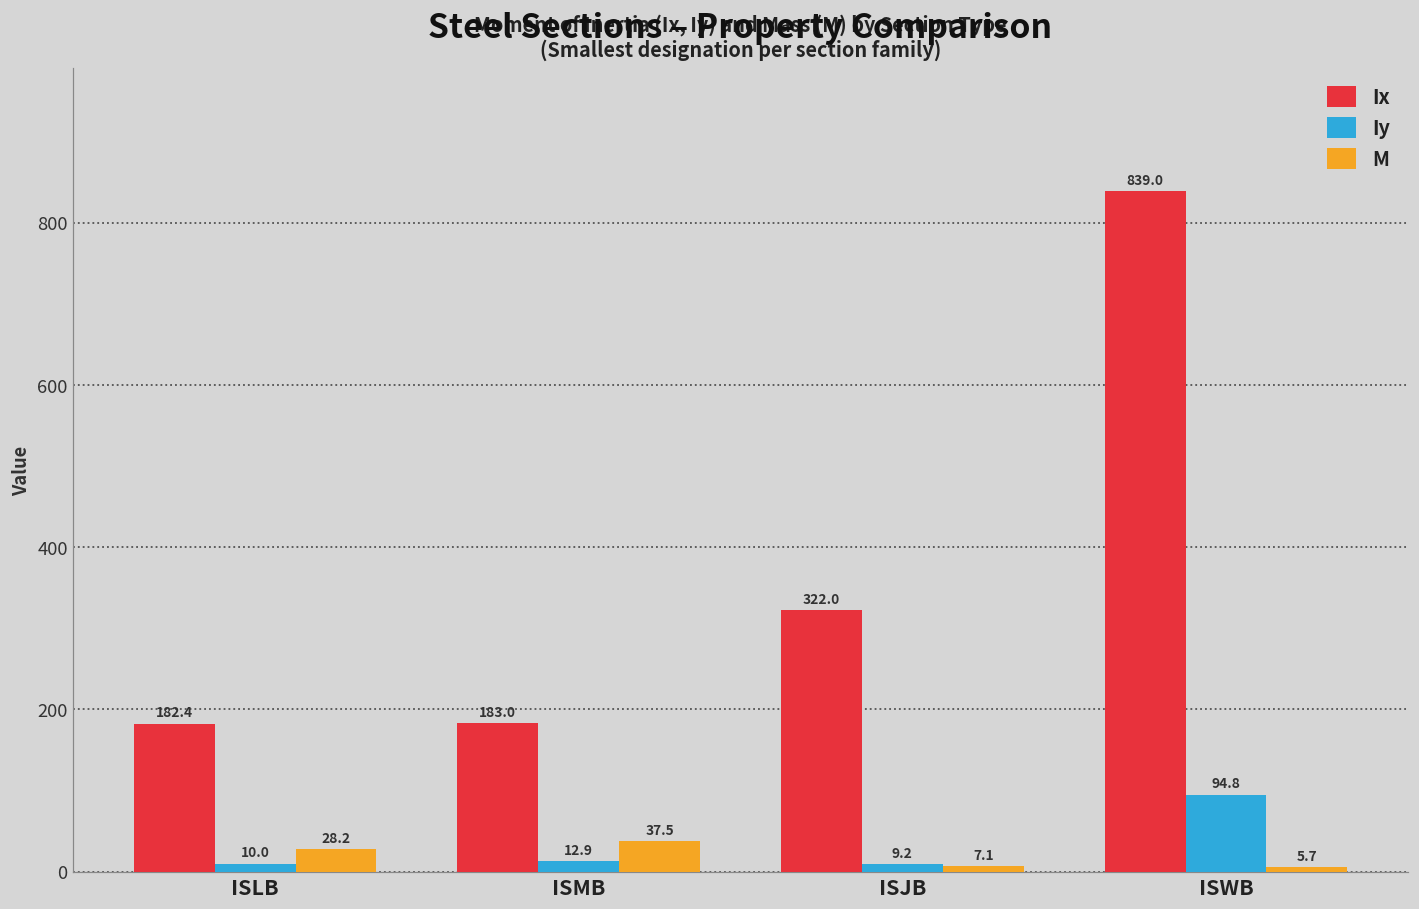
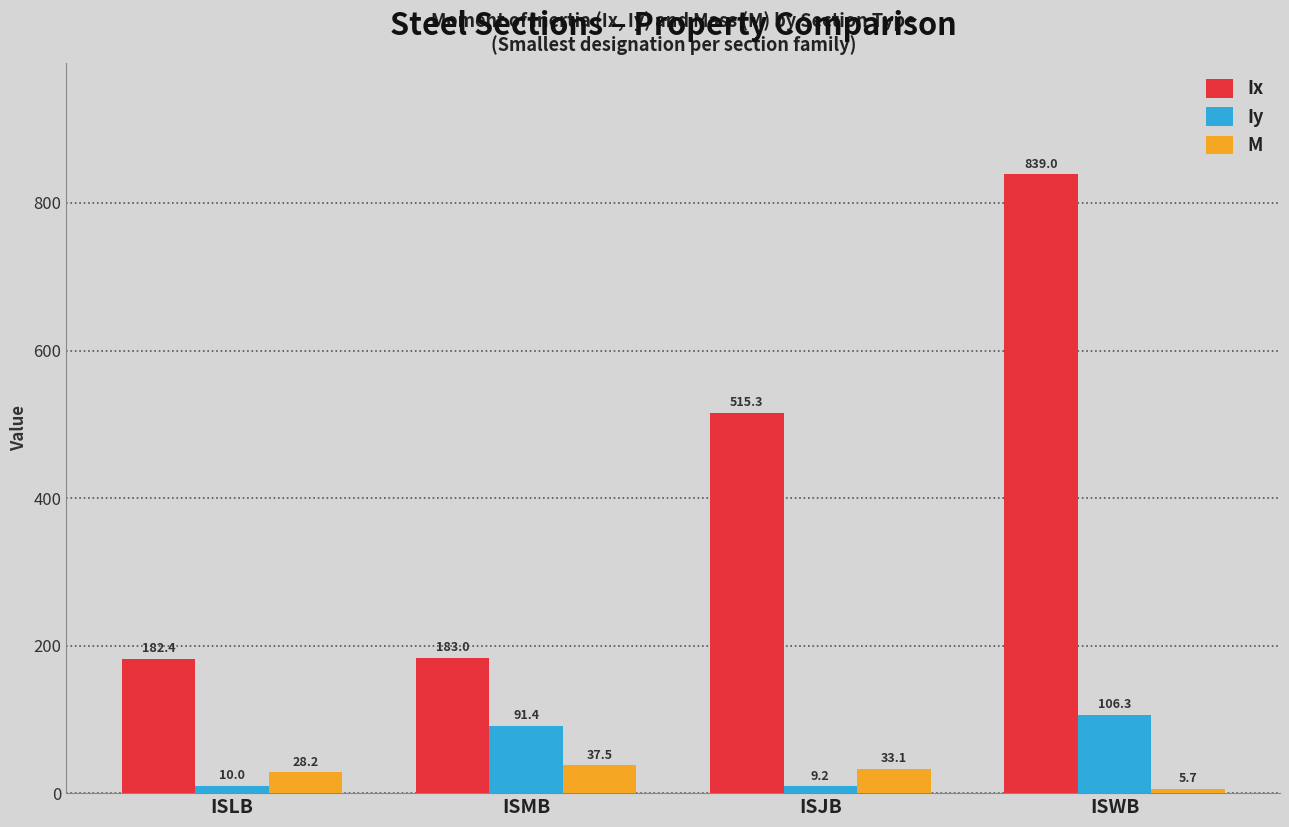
Iy, ISMB: 12.9 -> 91.4
Ix, ISJB: 322.0 -> 515.3
M, ISJB: 7.1 -> 33.1
Iy, ISWB: 94.8 -> 106.3
